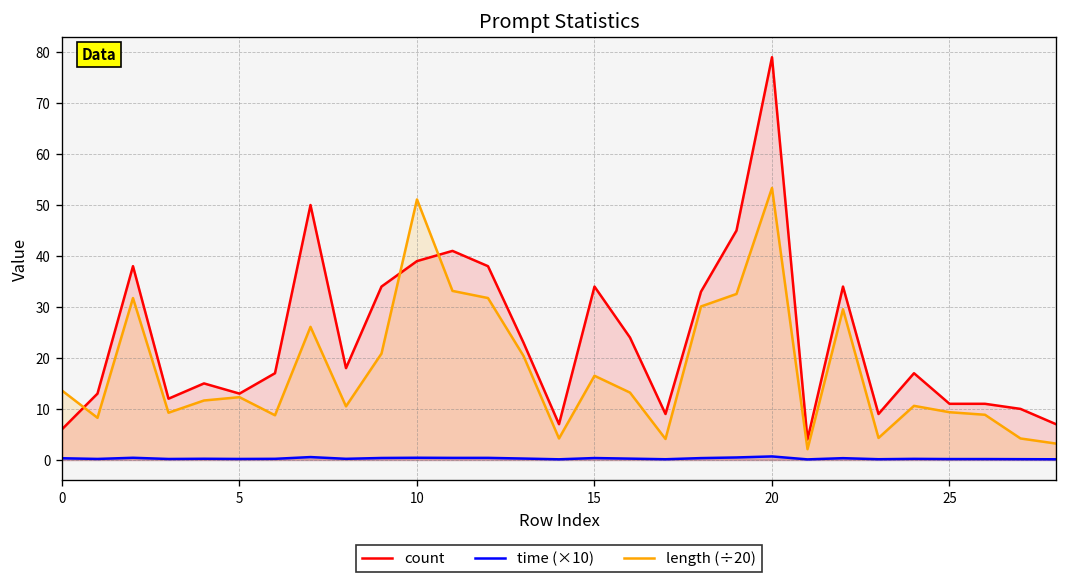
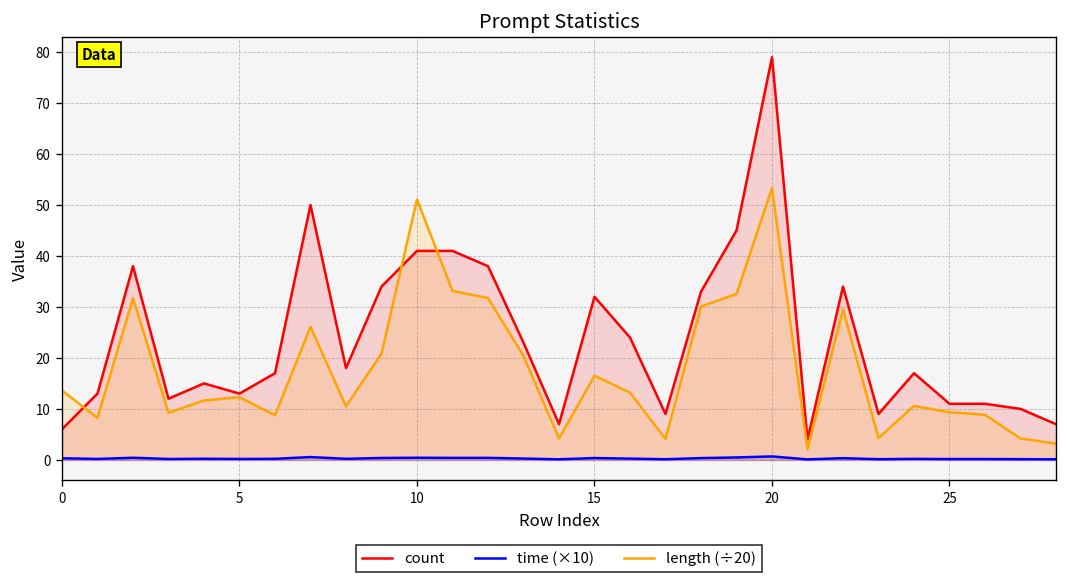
count, 10: 39 -> 41
count, 15: 34 -> 32
